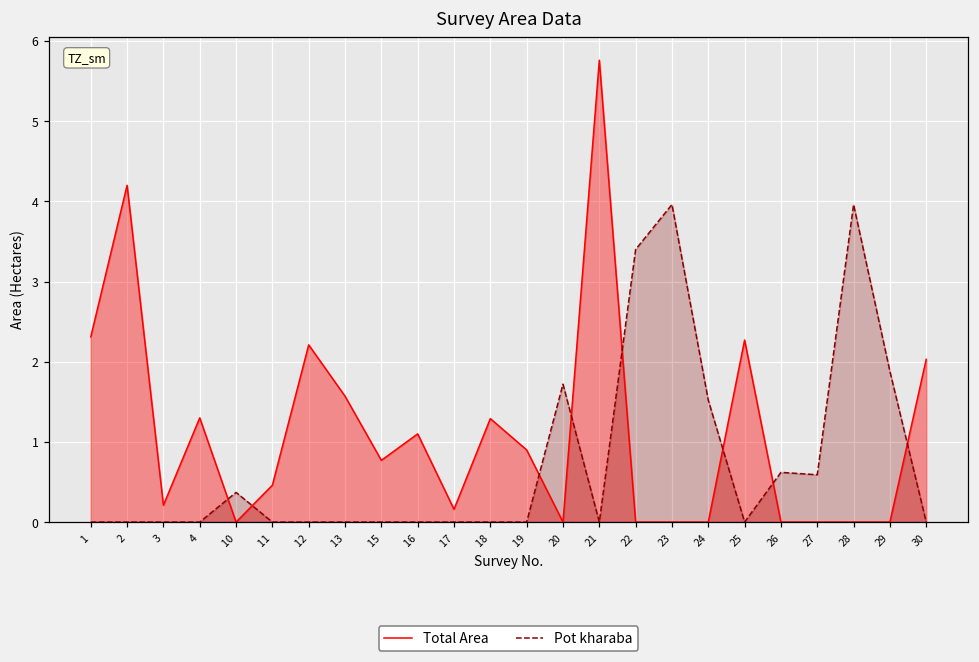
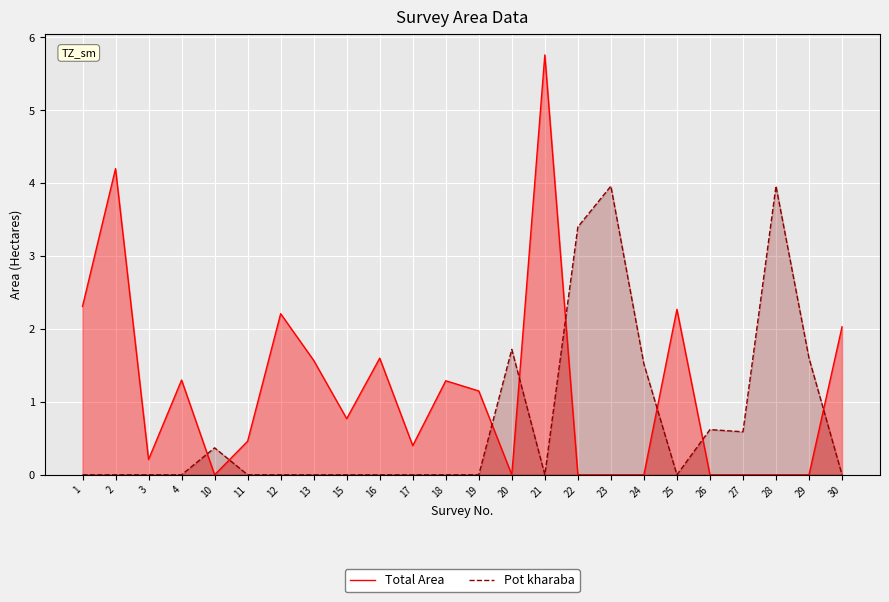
Total Area, 16: 1.1 -> 1.6
Total Area, 17: 0.2 -> 0.4
Total Area, 19: 0.9 -> 1.2
Pot kharaba, 29: 1.9 -> 1.6
